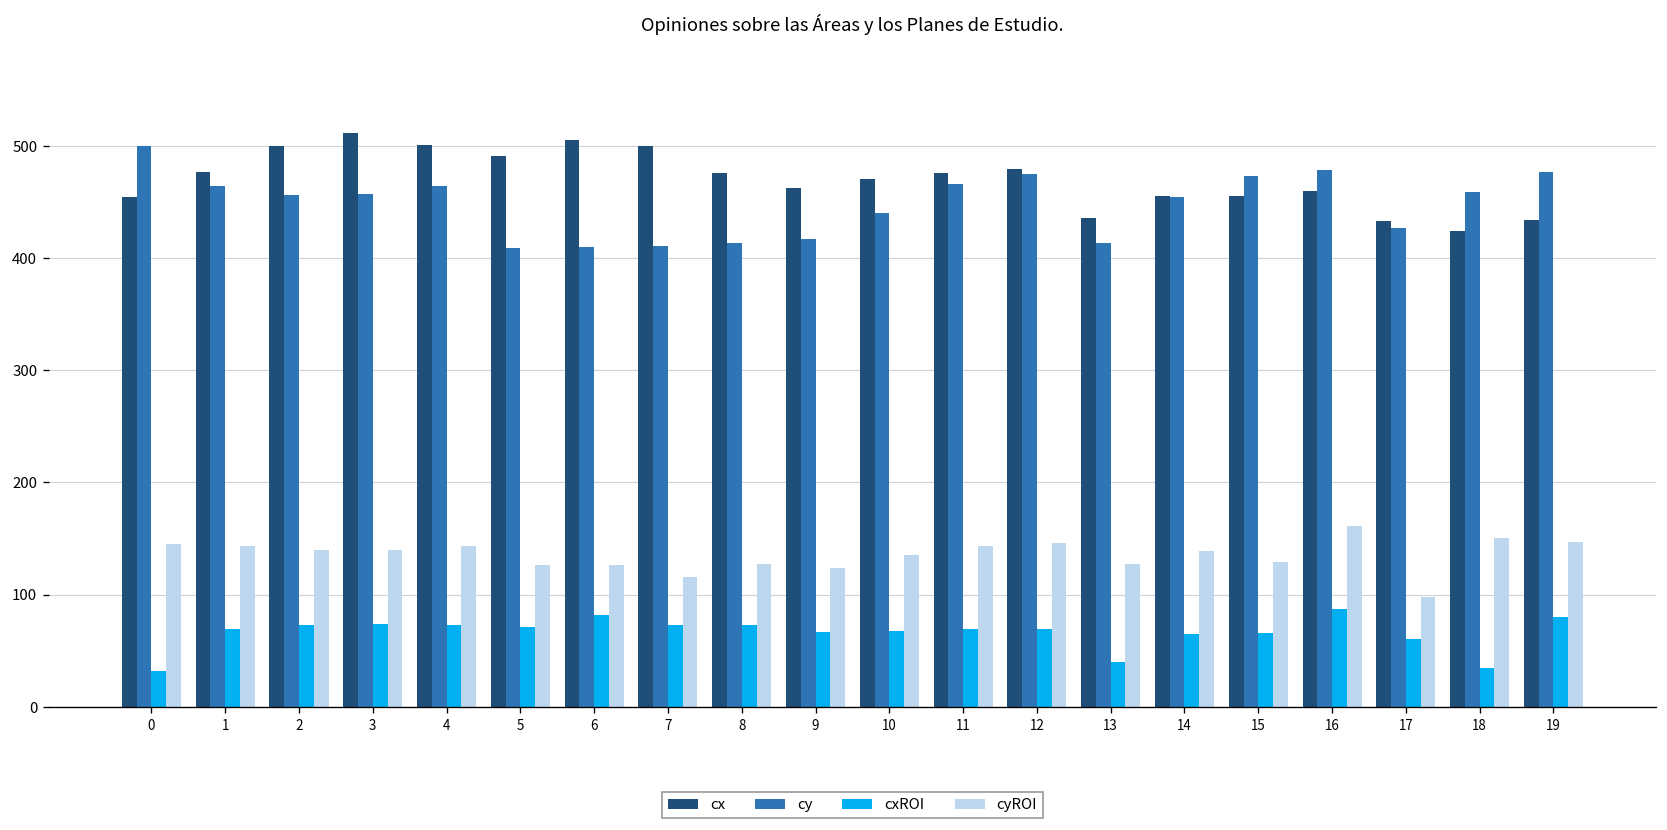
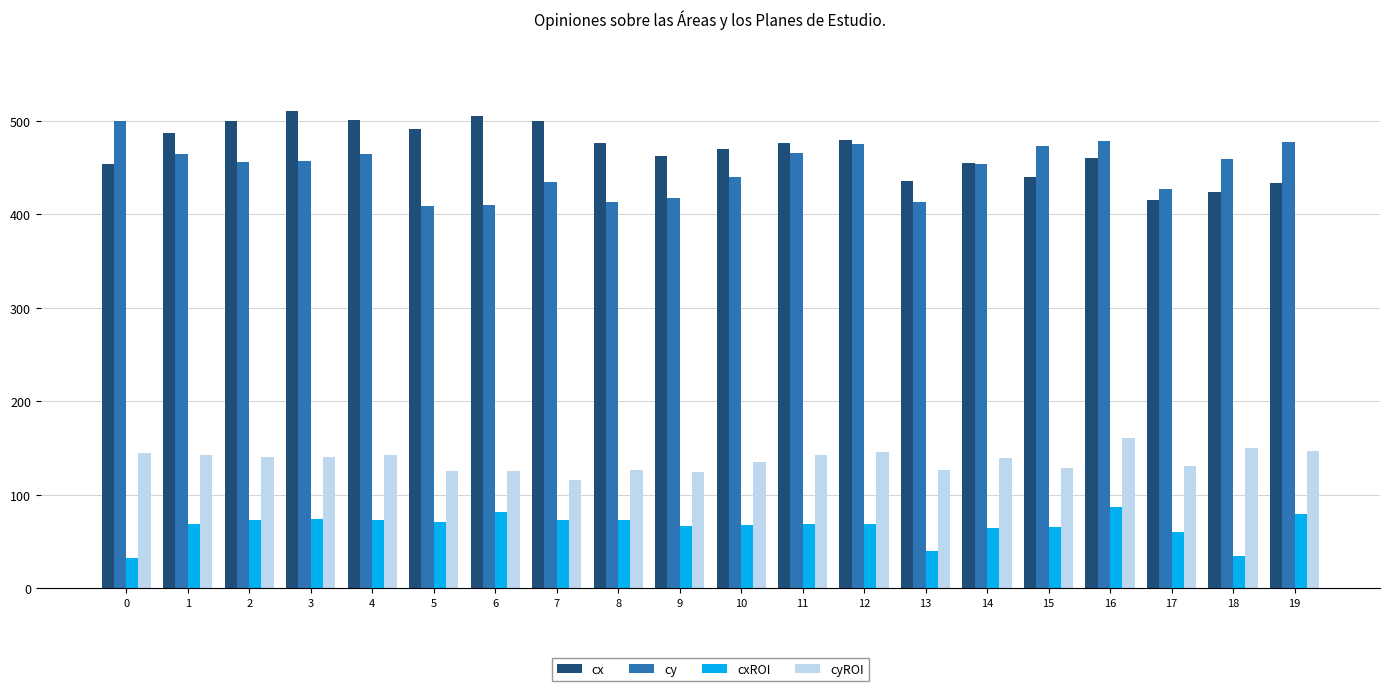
cx, 1: 480 -> 490
cy, 7: 410 -> 440
cx, 15: 460 -> 440
cx, 17: 430 -> 420
cyROI, 17: 100 -> 130
